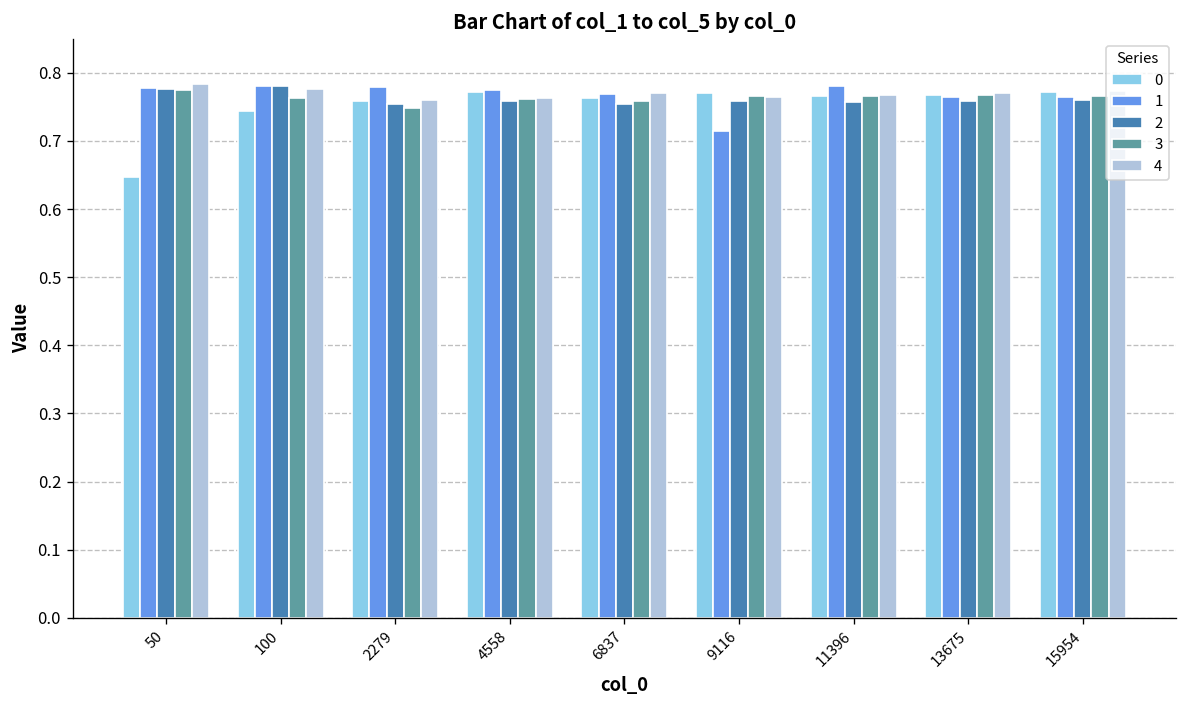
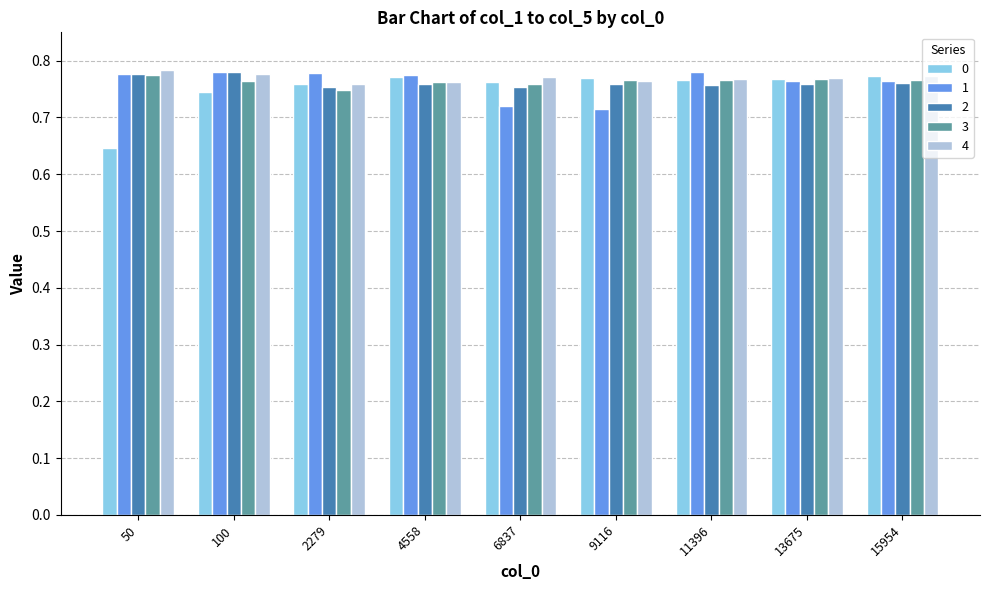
1, 6837: 0.77 -> 0.72
